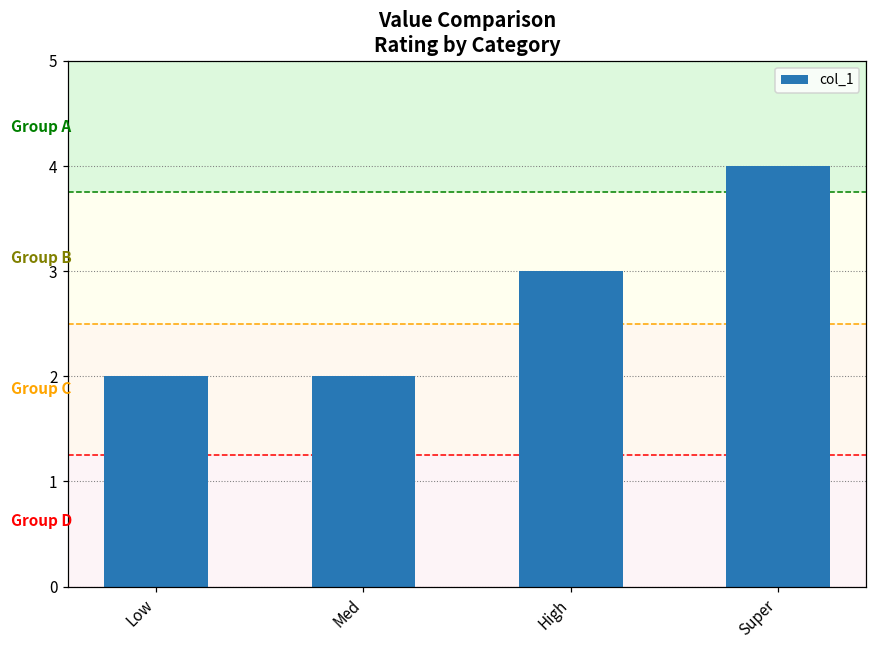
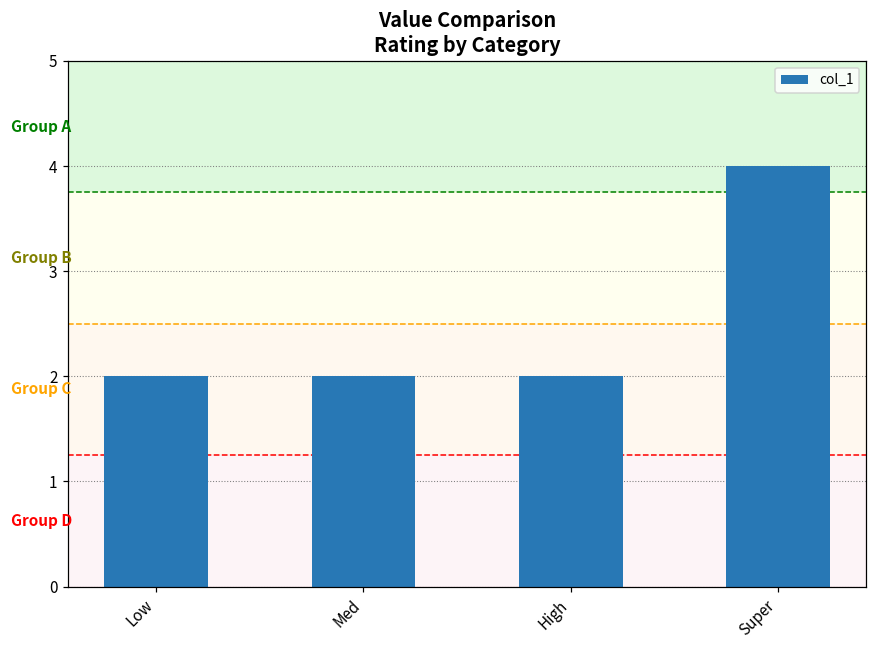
High: 3 -> 2
